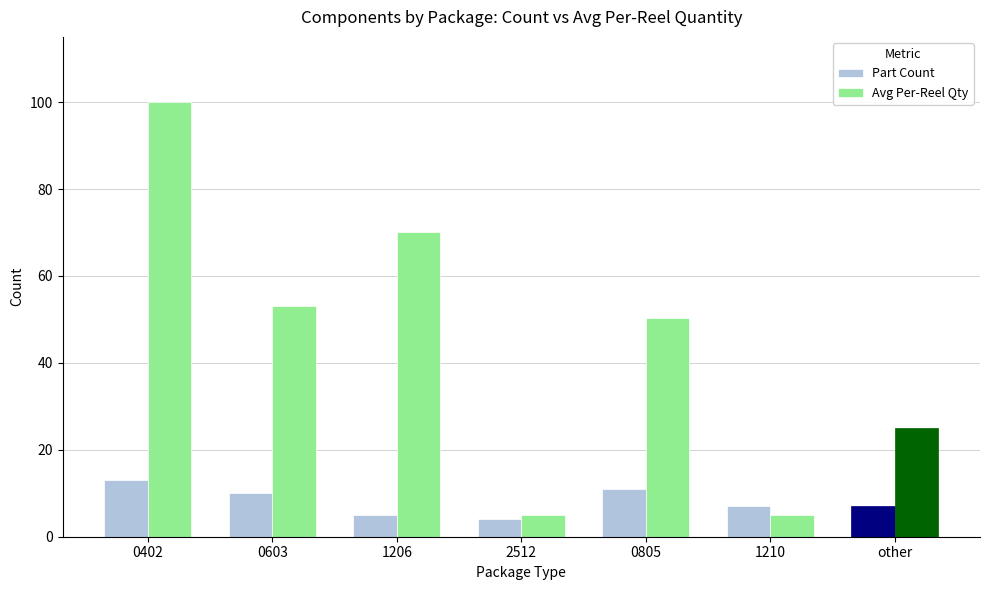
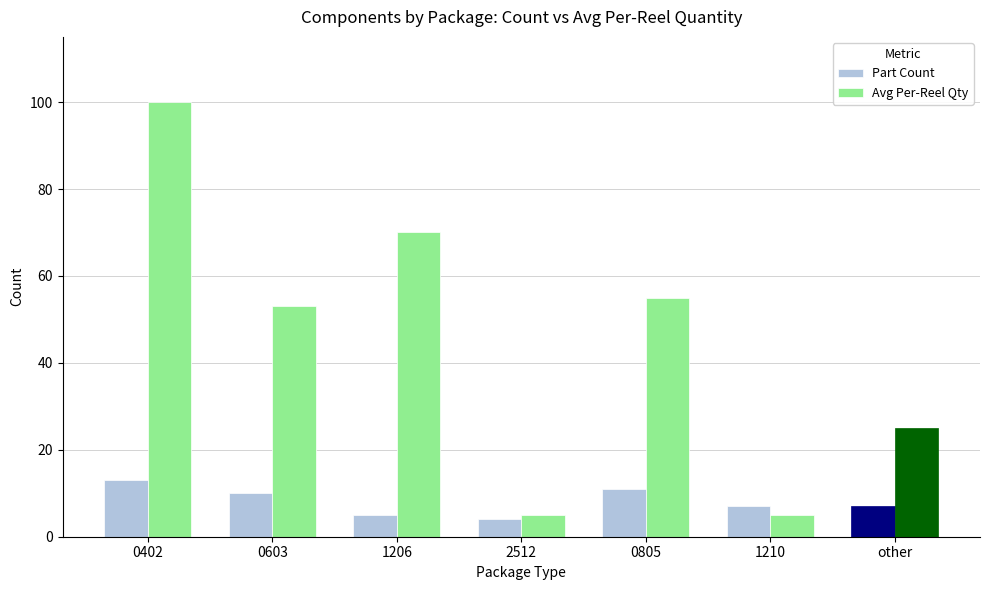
Avg Per-Reel Qty, 0805: 50 -> 55
